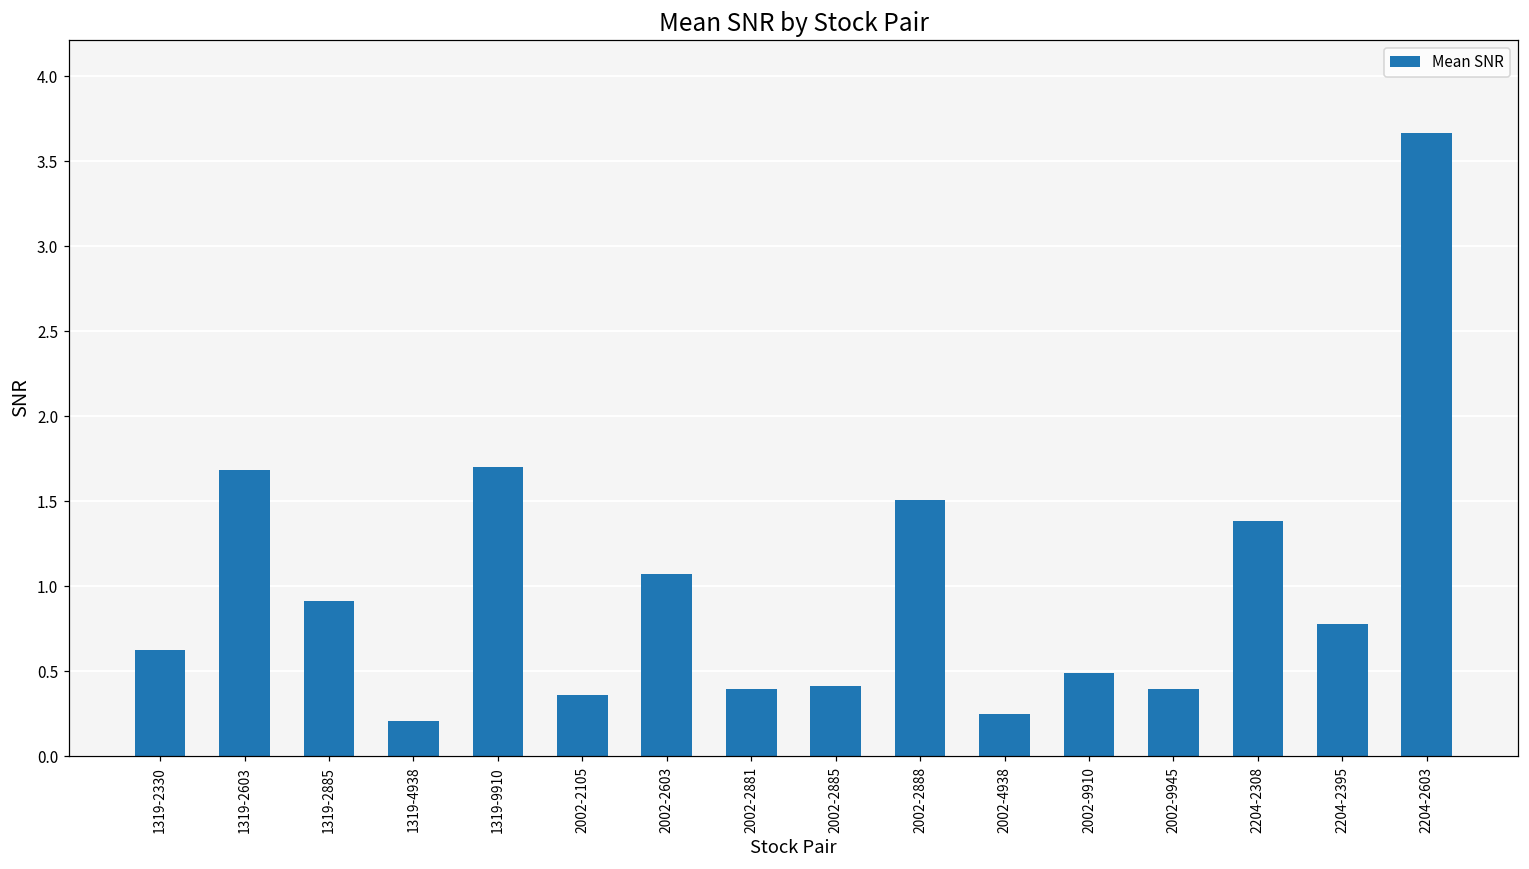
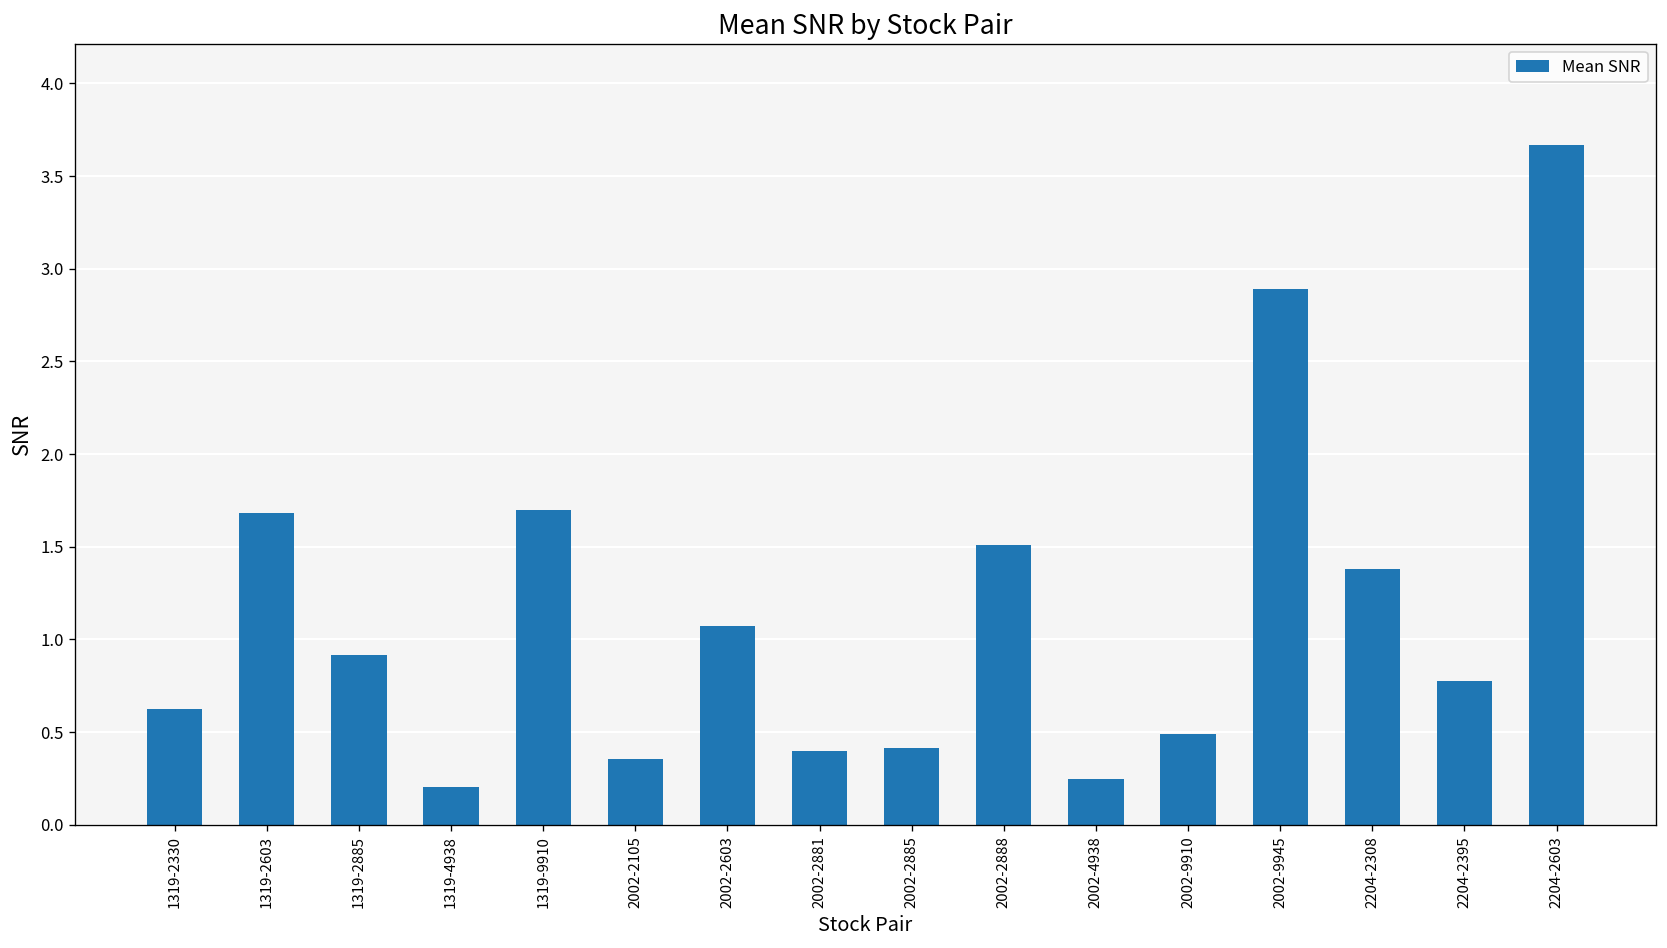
2002-9945: 0.40 -> 2.89
